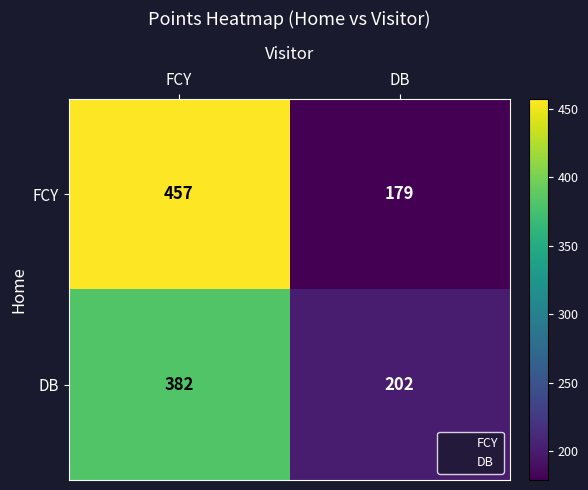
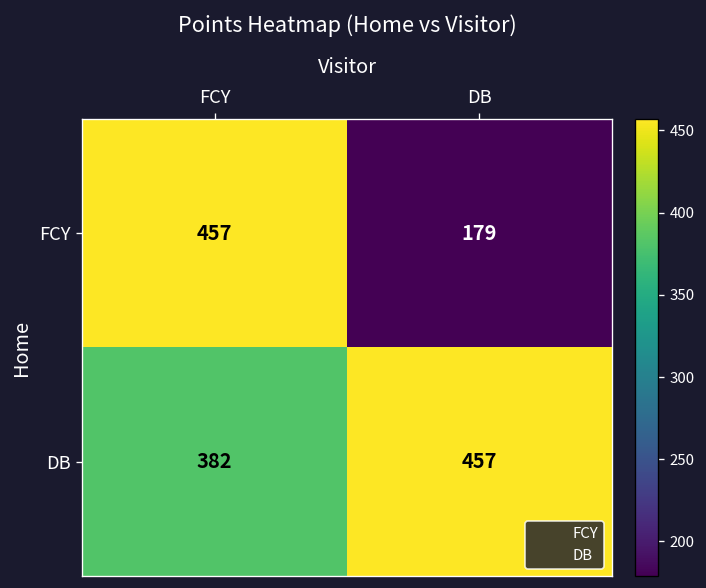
DB, DB: 202 -> 457
